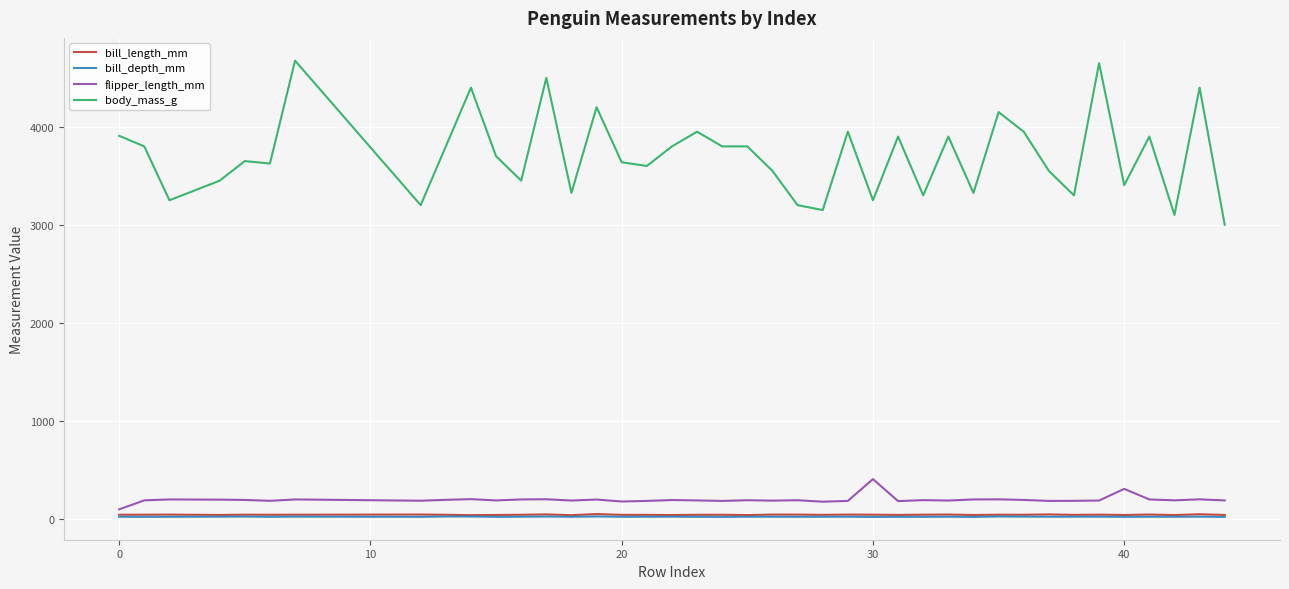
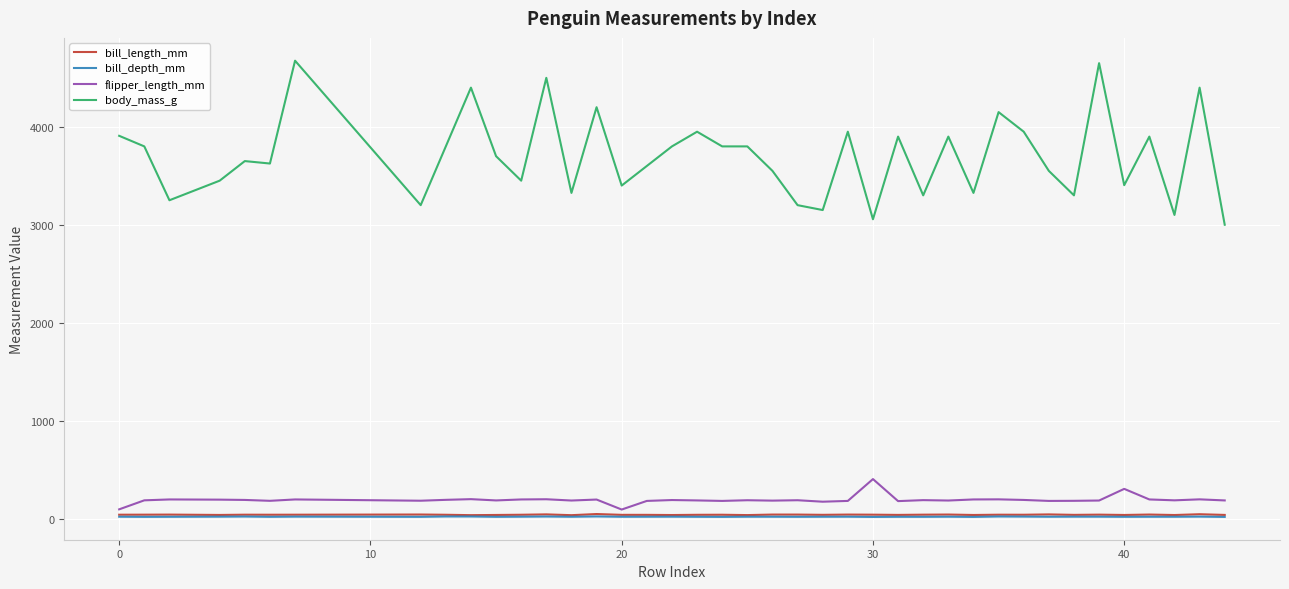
flipper_length_mm, 20: 200 -> 100
body_mass_g, 20: 3600 -> 3400
body_mass_g, 30: 3300 -> 3100
